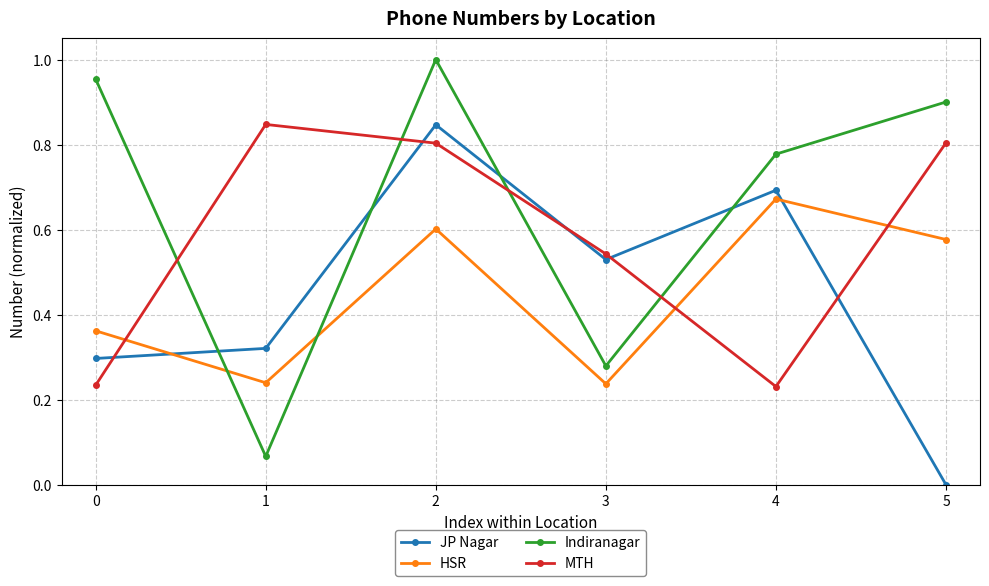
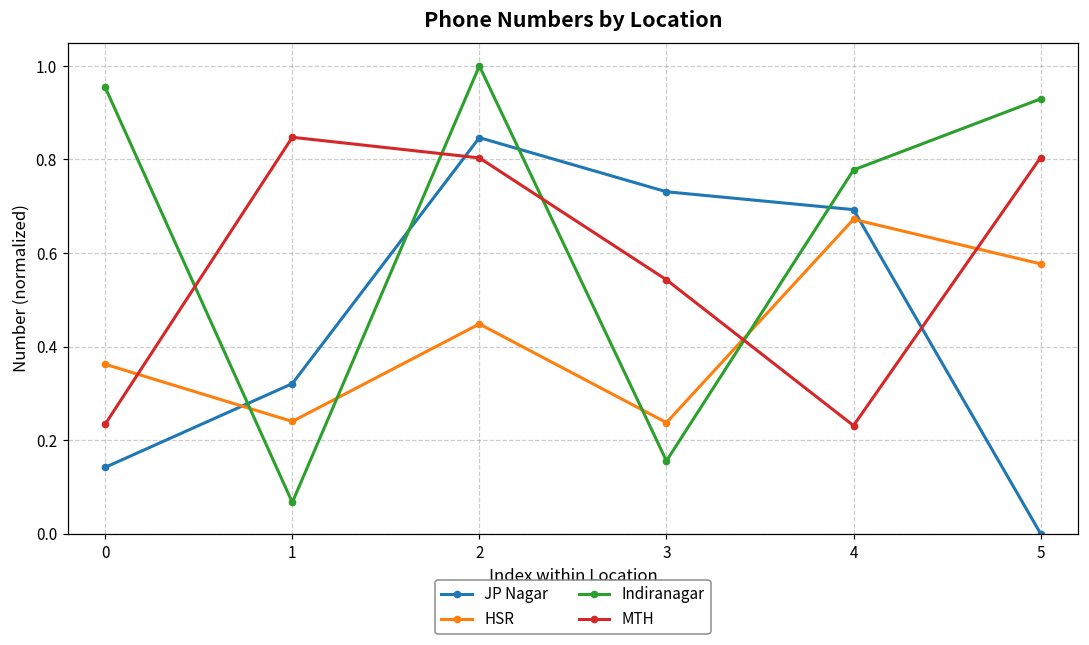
JP Nagar, 0: 0.30 -> 0.14
HSR, 2: 0.60 -> 0.45
JP Nagar, 3: 0.53 -> 0.73
Indiranagar, 3: 0.28 -> 0.16
Indiranagar, 5: 0.90 -> 0.93
